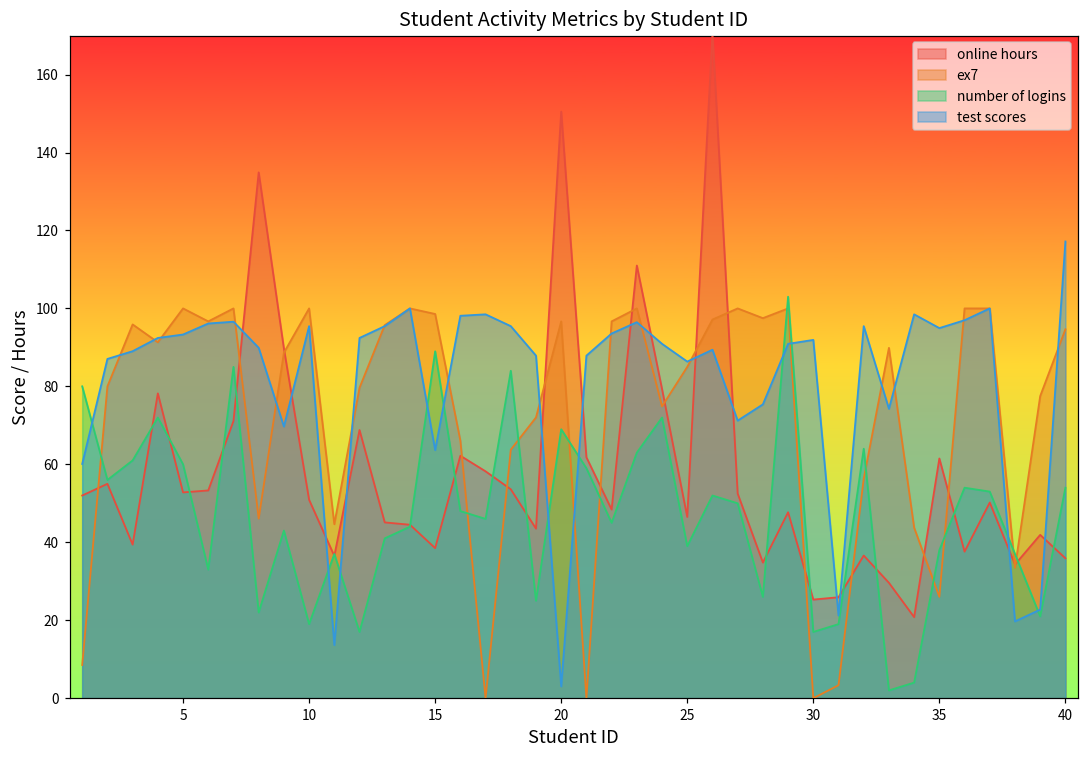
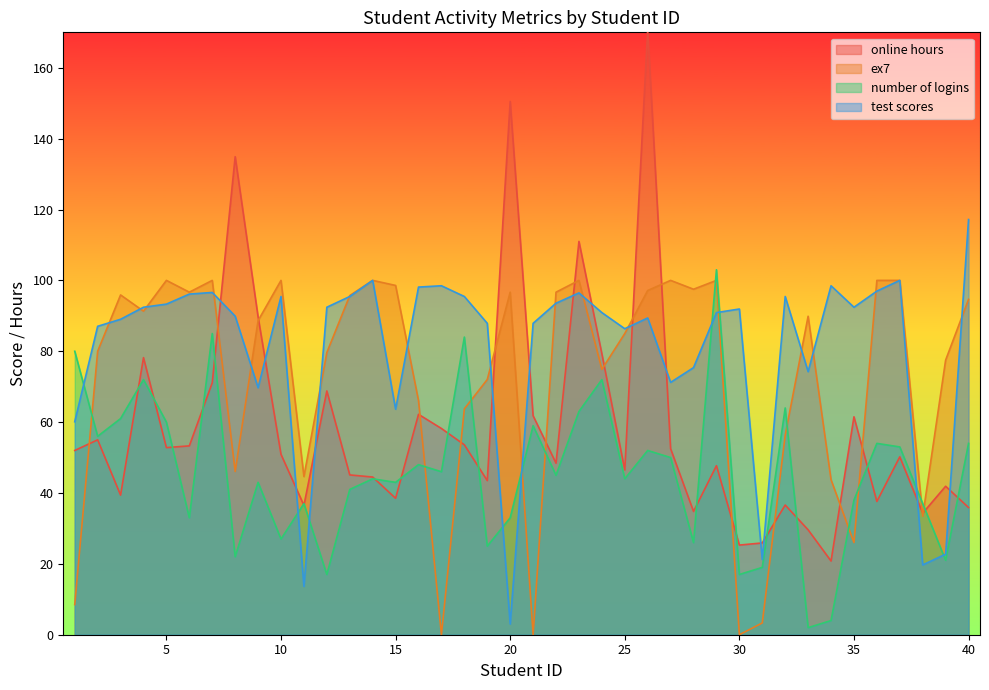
number of logins, 10: 19 -> 27
number of logins, 15: 89 -> 43
number of logins, 20: 69 -> 33
number of logins, 25: 39 -> 44
test scores, 35: 95 -> 92
